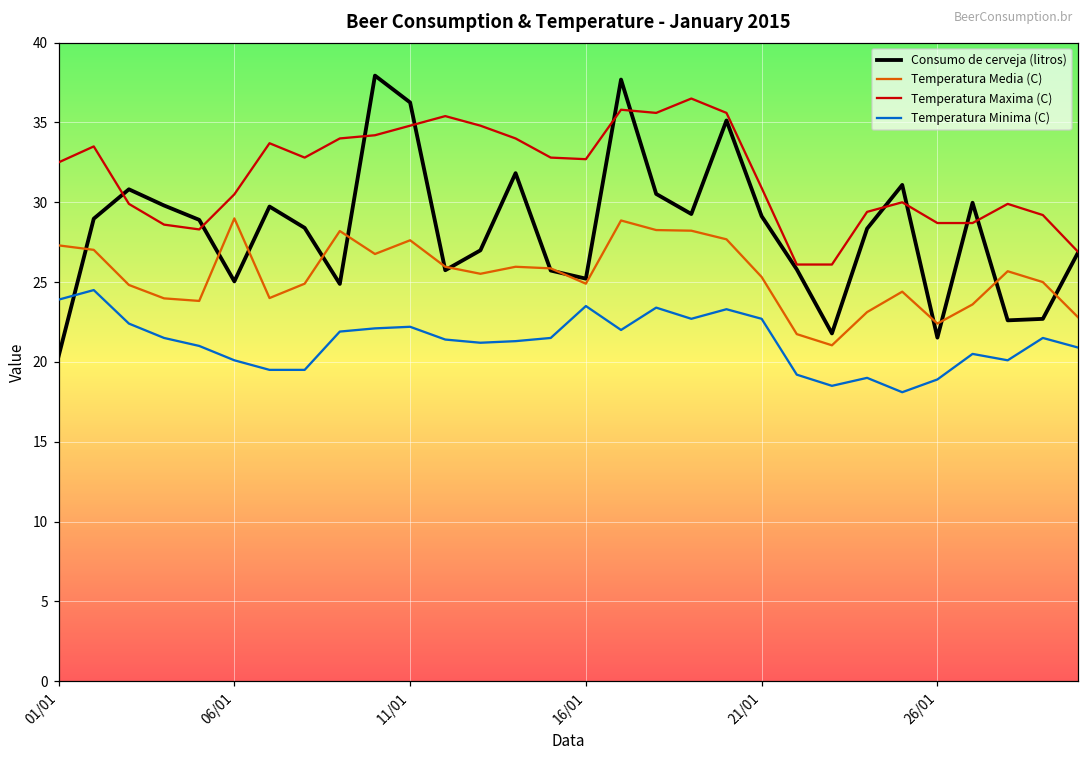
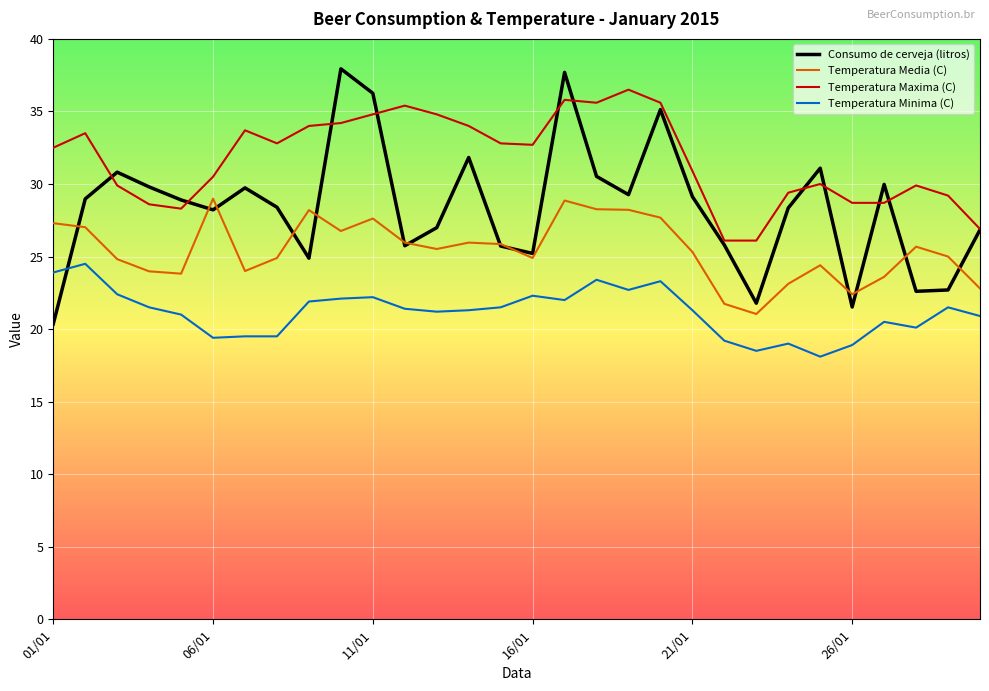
Consumo de cerveja (litros), 06/01: 25.0 -> 28.2
Temperatura Minima (C), 06/01: 20.1 -> 19.4
Temperatura Minima (C), 16/01: 23.5 -> 22.3
Temperatura Minima (C), 21/01: 22.7 -> 21.3
